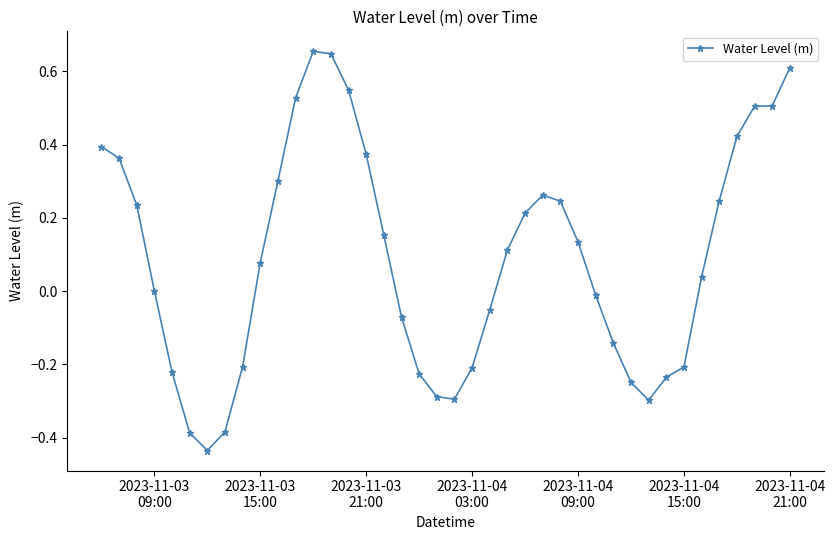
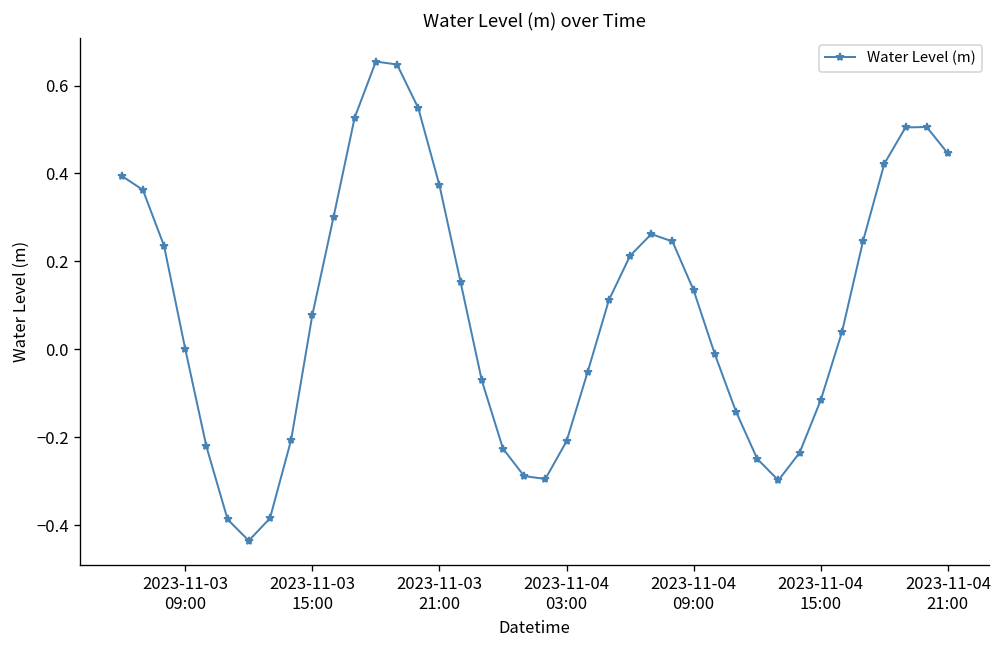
2023-11-04 15:00: -0.21 -> -0.12
2023-11-04 21:00: 0.61 -> 0.45
